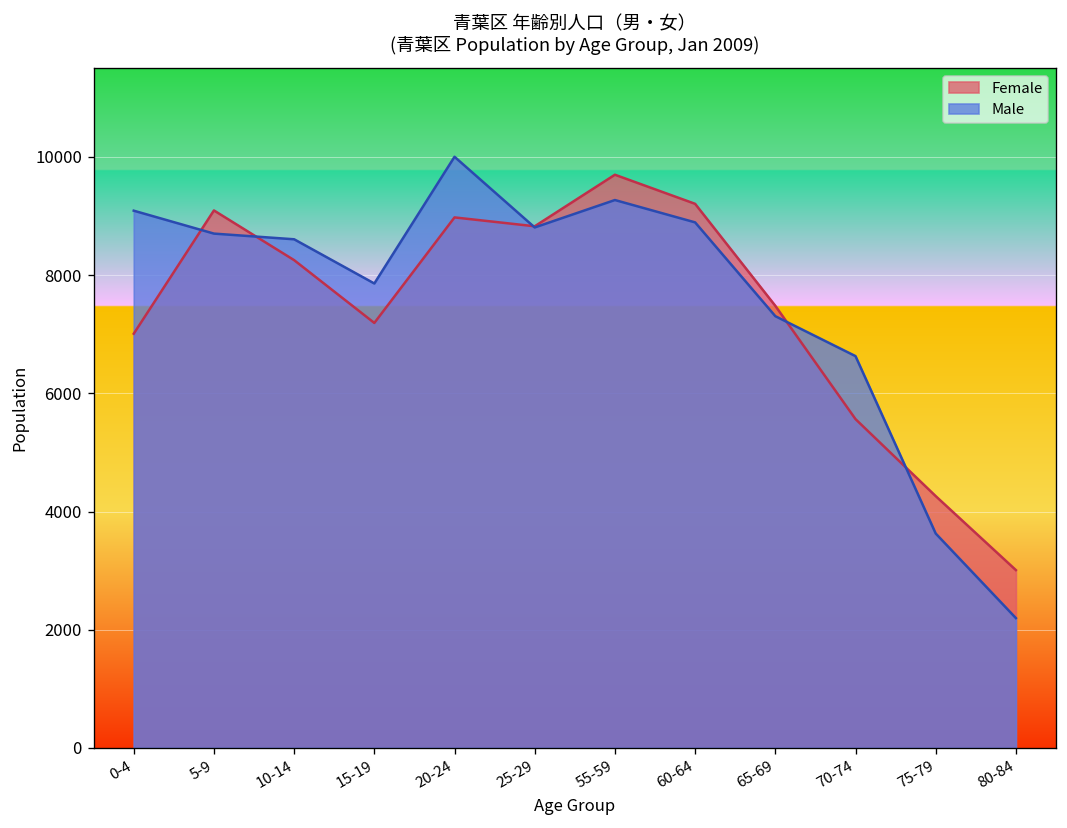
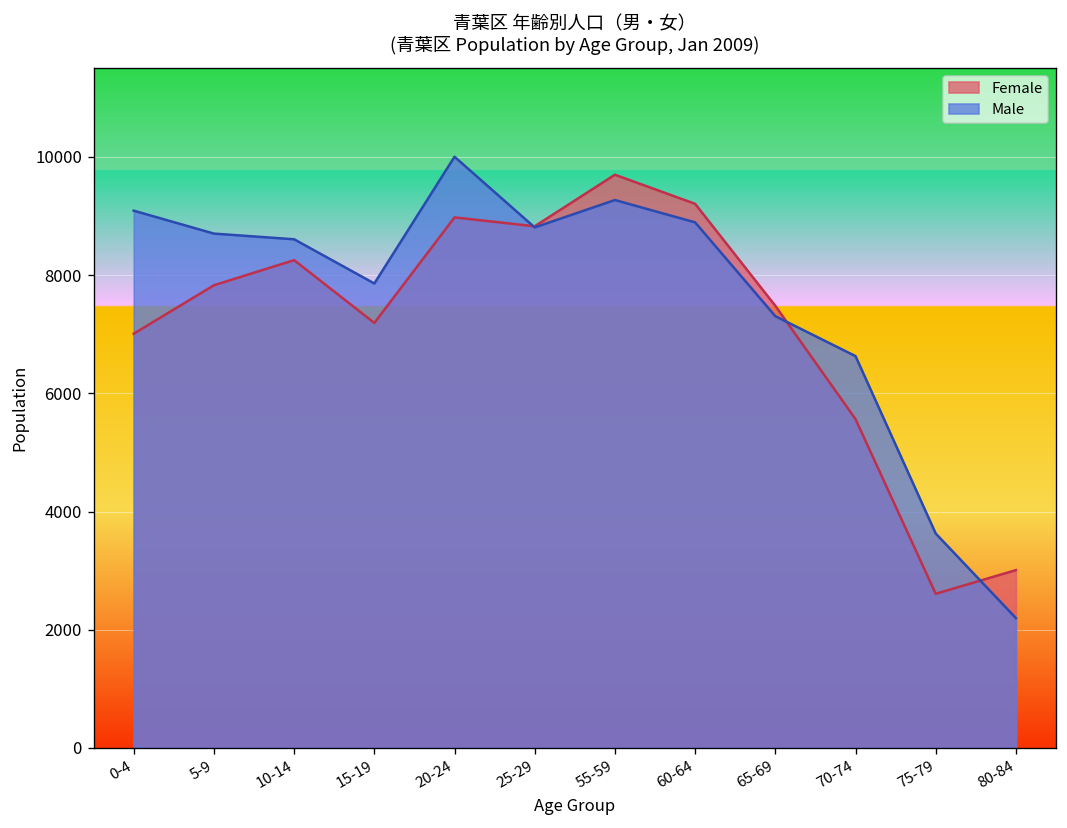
Female, 5-9: 9100 -> 7800
Female, 75-79: 4300 -> 2600
